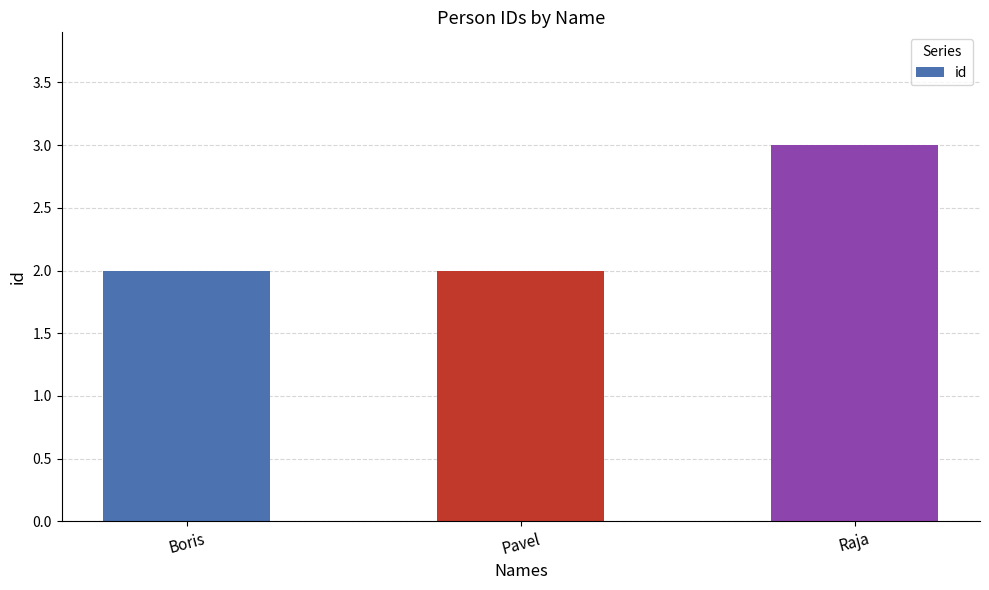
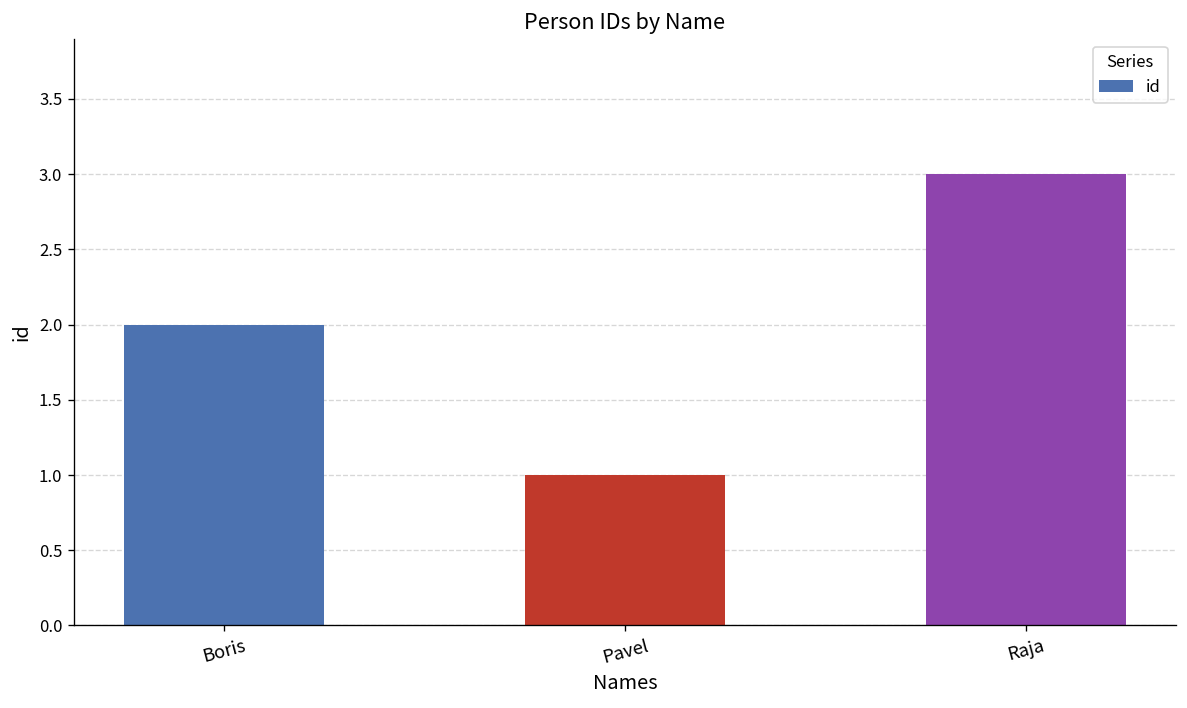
Pavel: 2 -> 1
